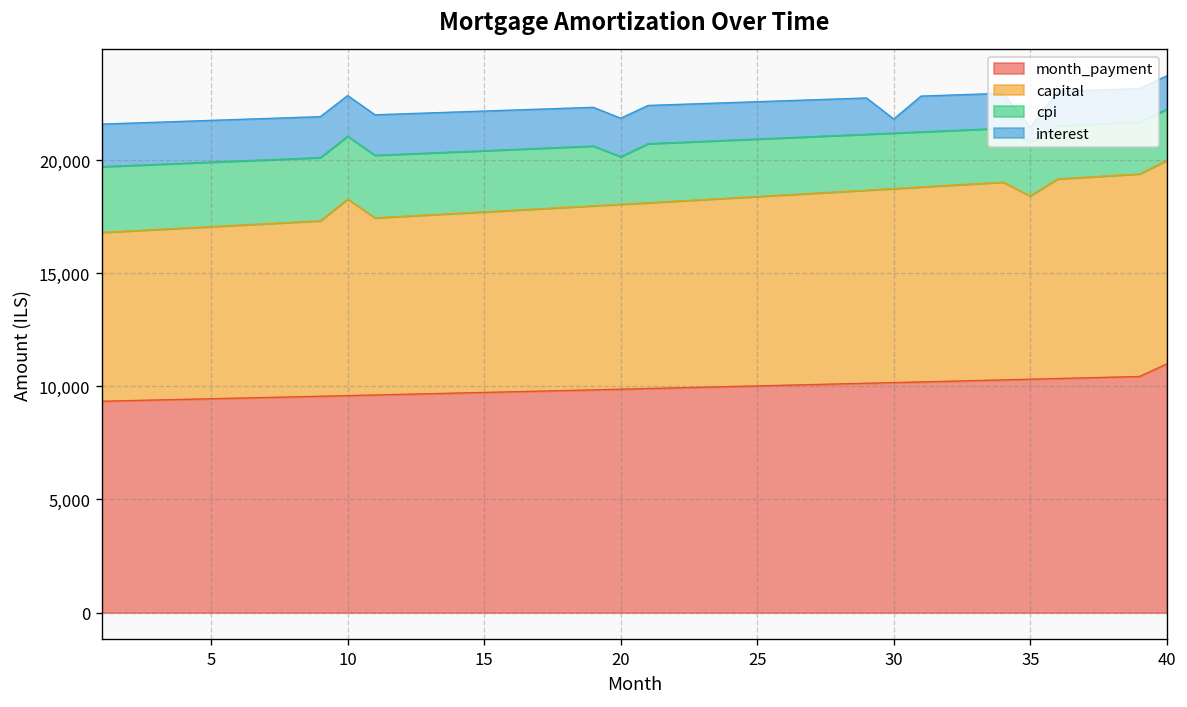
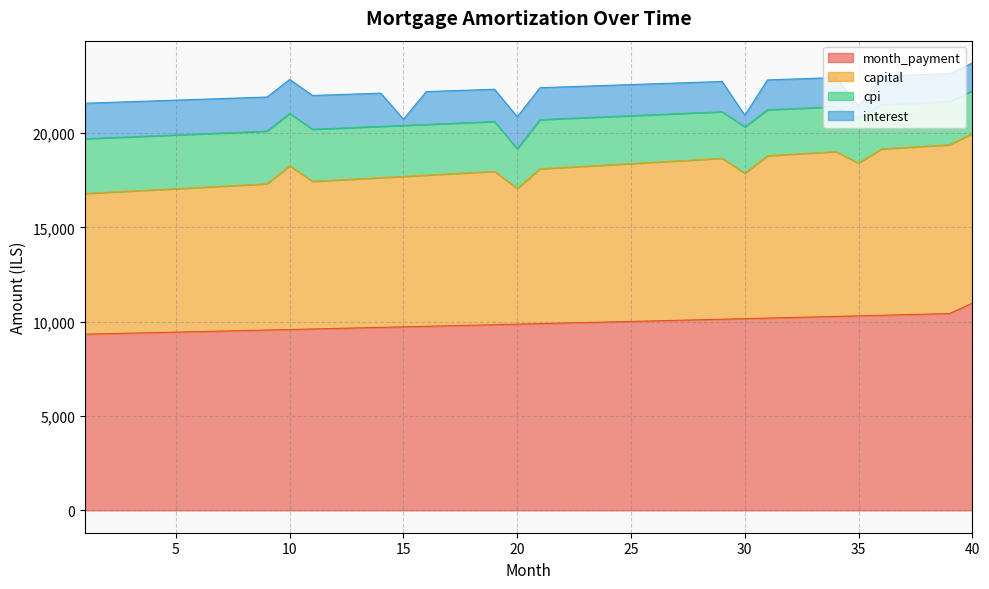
interest, 15: 1,800 -> 300
capital, 20: 8,200 -> 7,200
capital, 30: 8,600 -> 7,700
